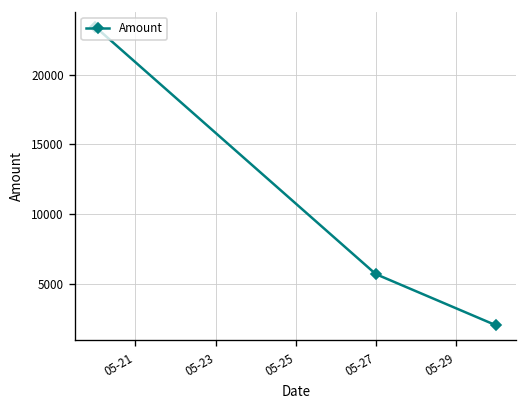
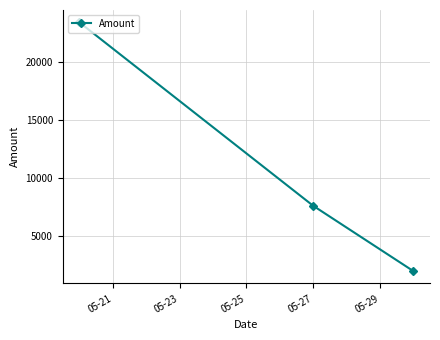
05-27: 5700 -> 7600
